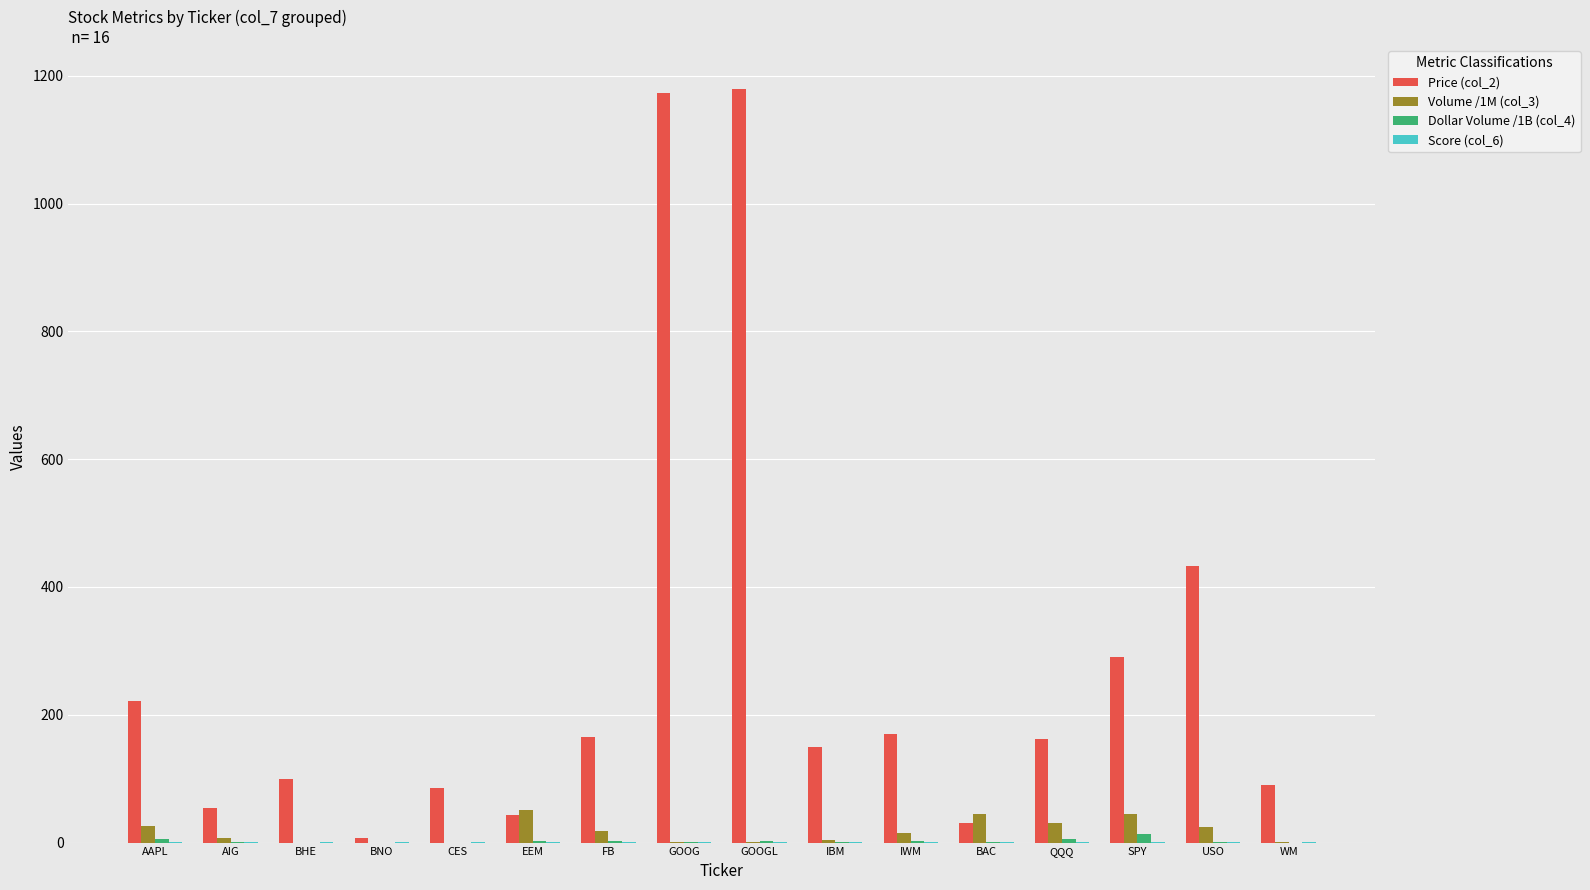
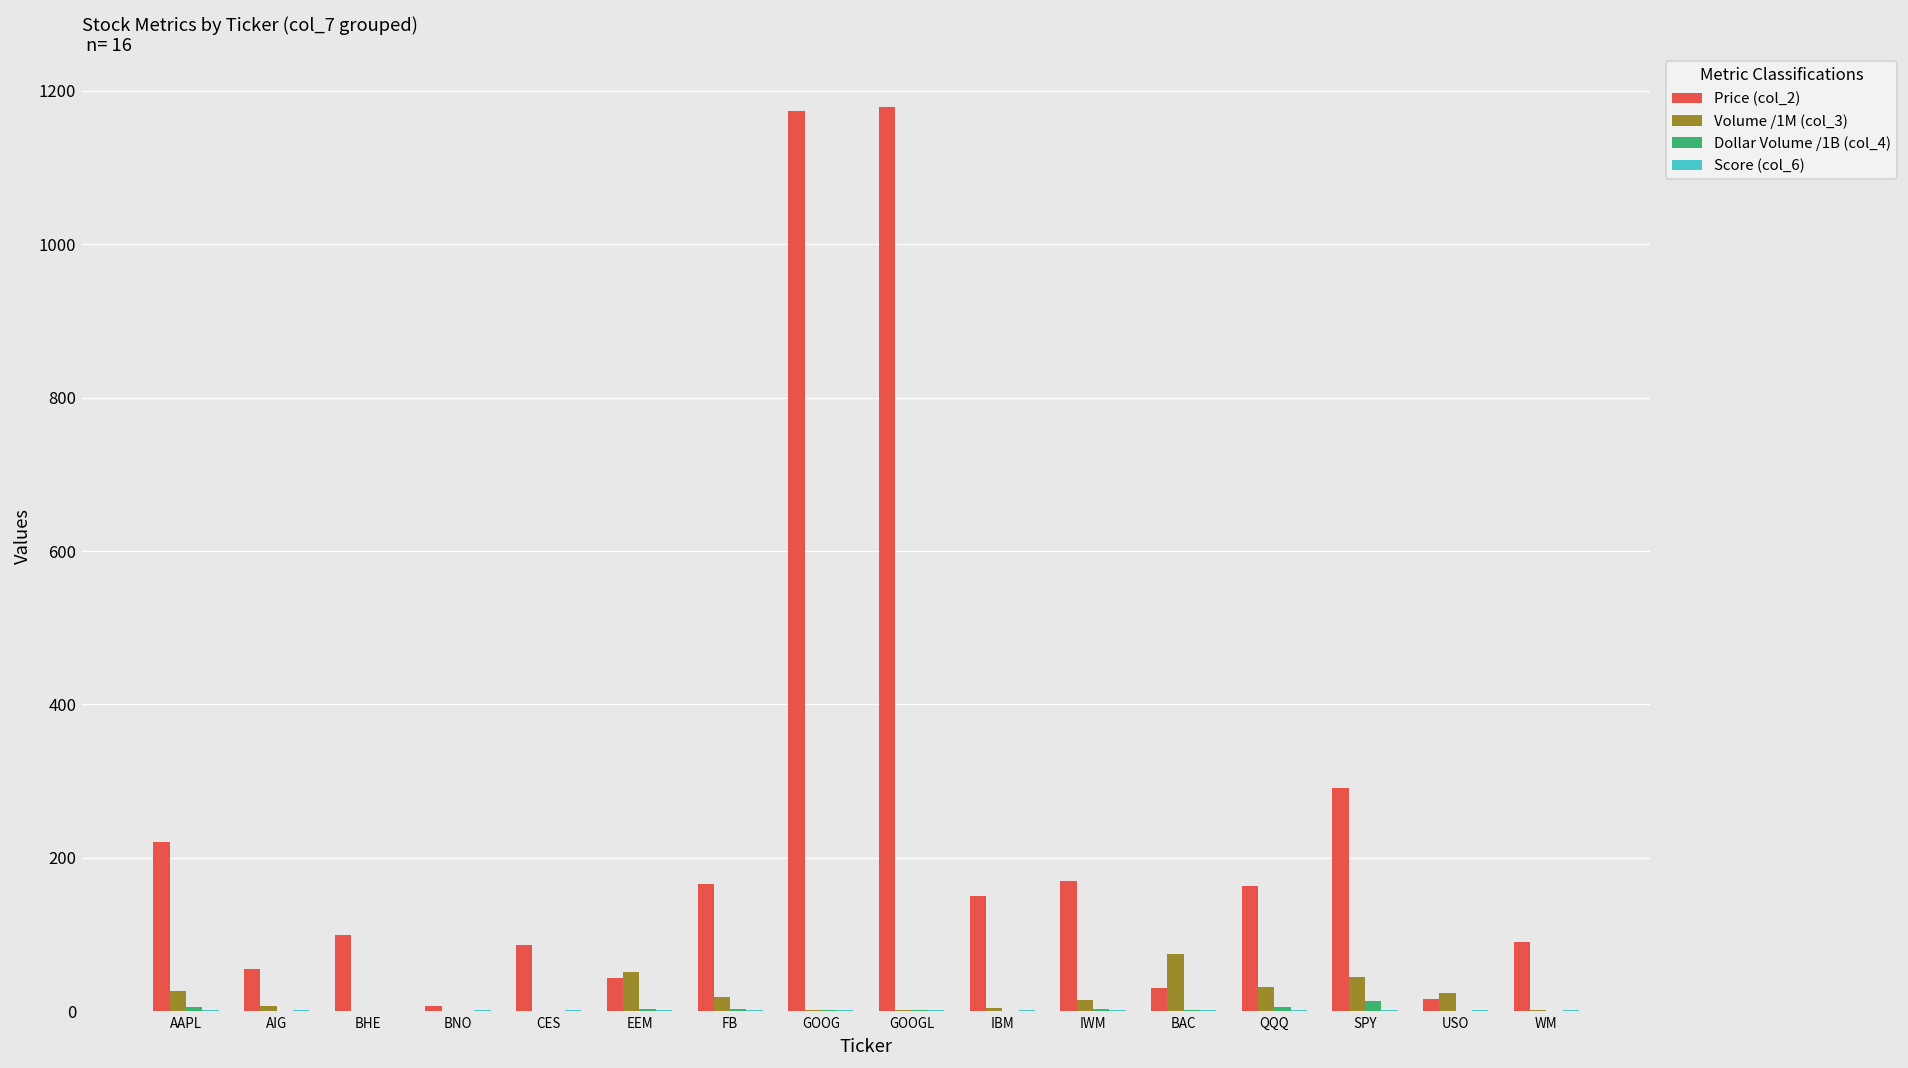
Volume /1M (col_3), BAC: 50 -> 70
Price (col_2), USO: 430 -> 20
